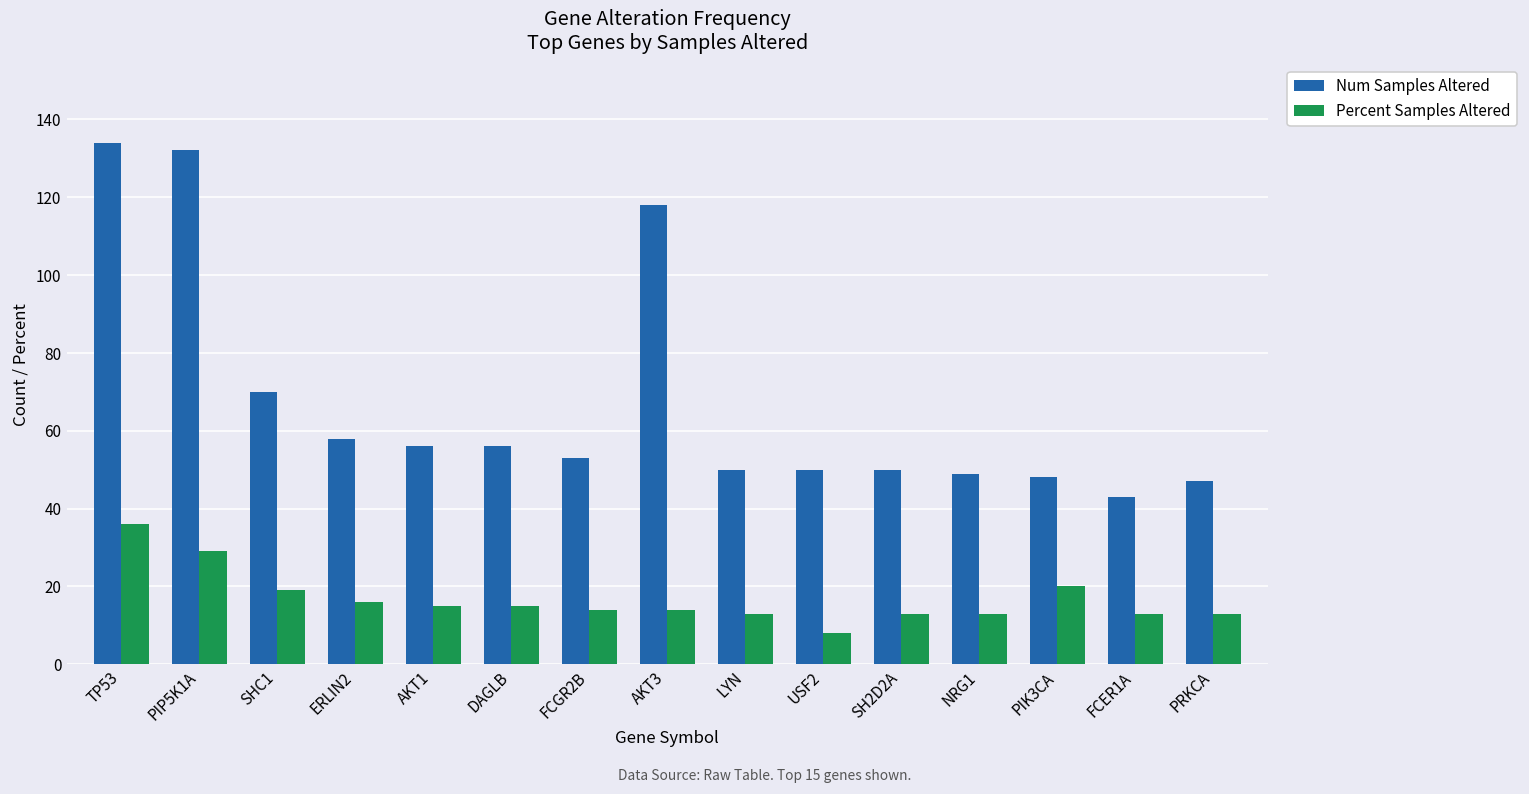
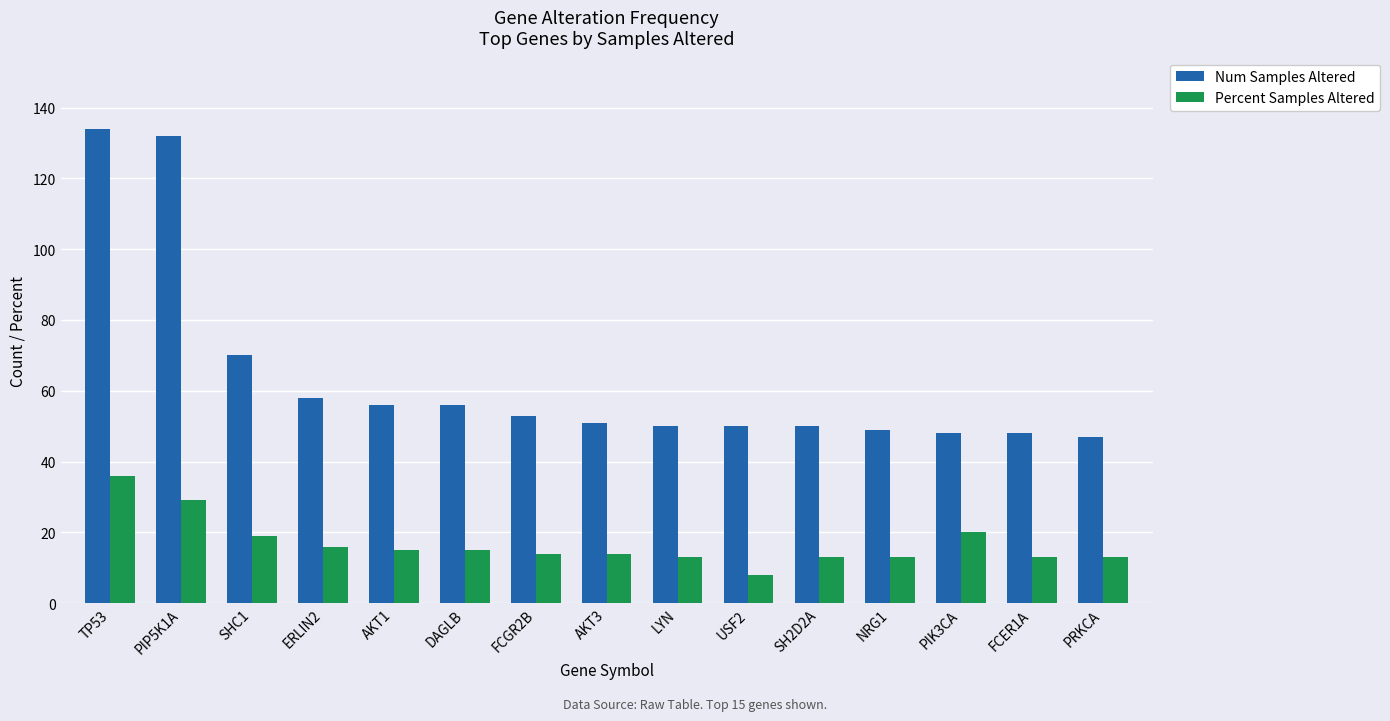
Num Samples Altered, AKT3: 118 -> 51
Num Samples Altered, FCER1A: 43 -> 48
